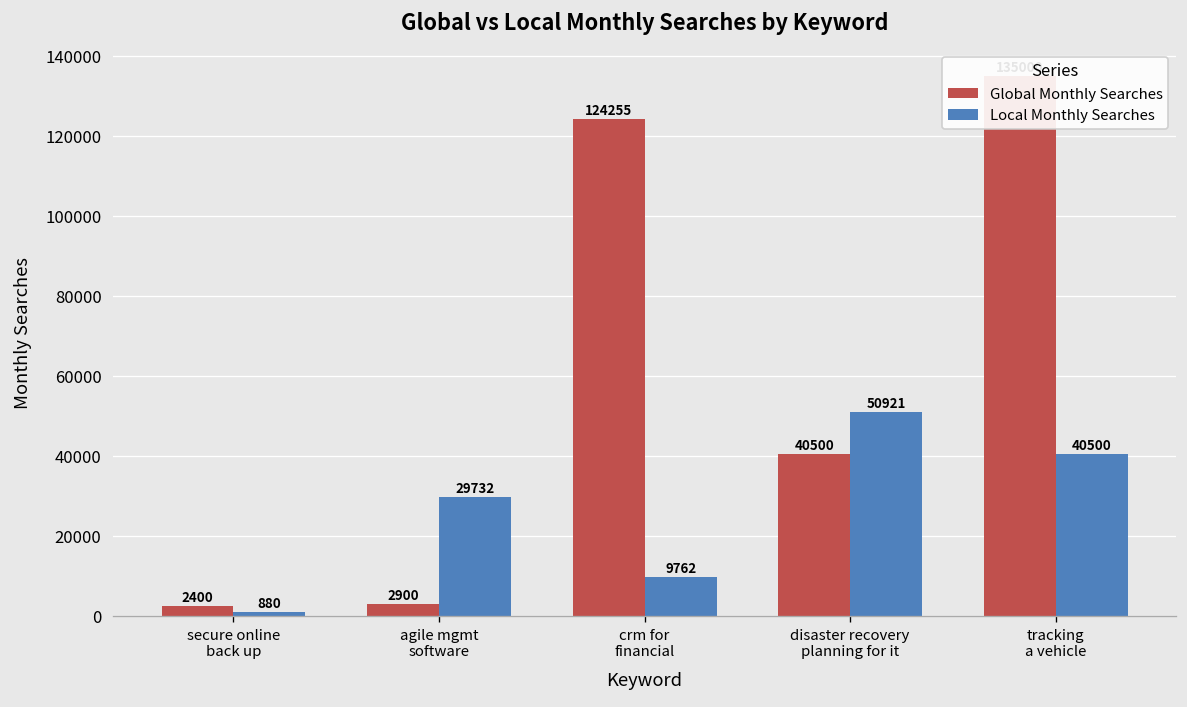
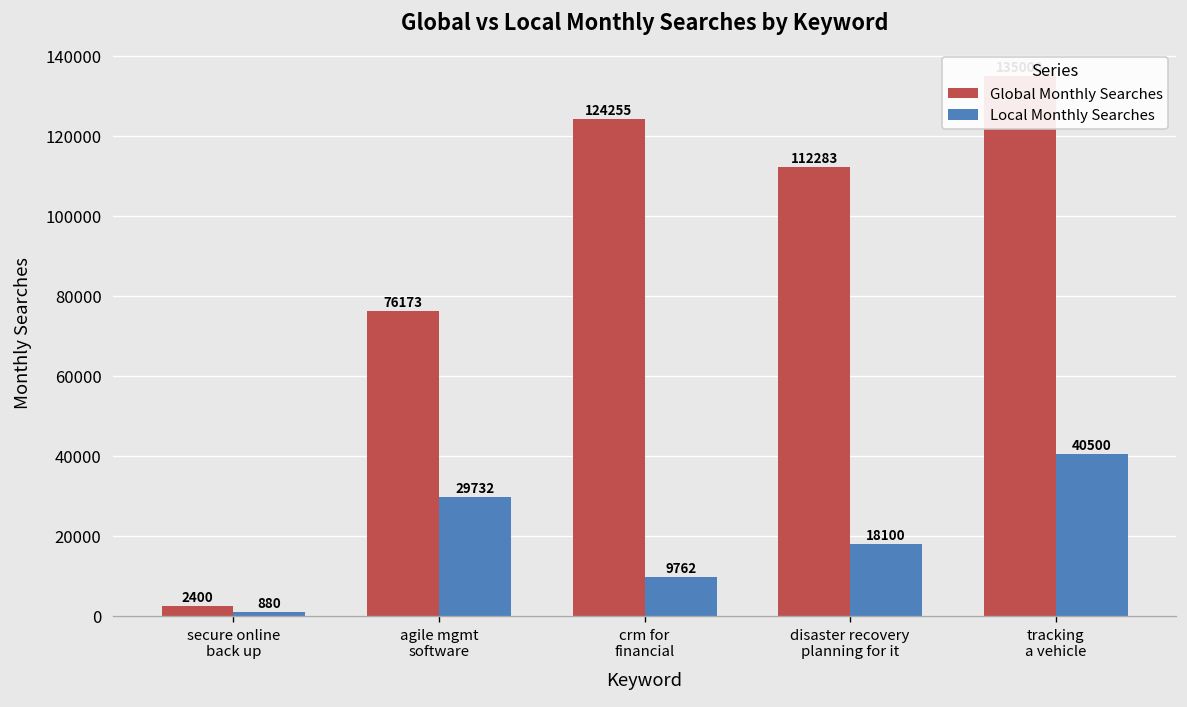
Global Monthly Searches, agile mgmt software: 2900 -> 76173
Global Monthly Searches, disaster recovery planning for it: 40500 -> 112283
Local Monthly Searches, disaster recovery planning for it: 50921 -> 18100
